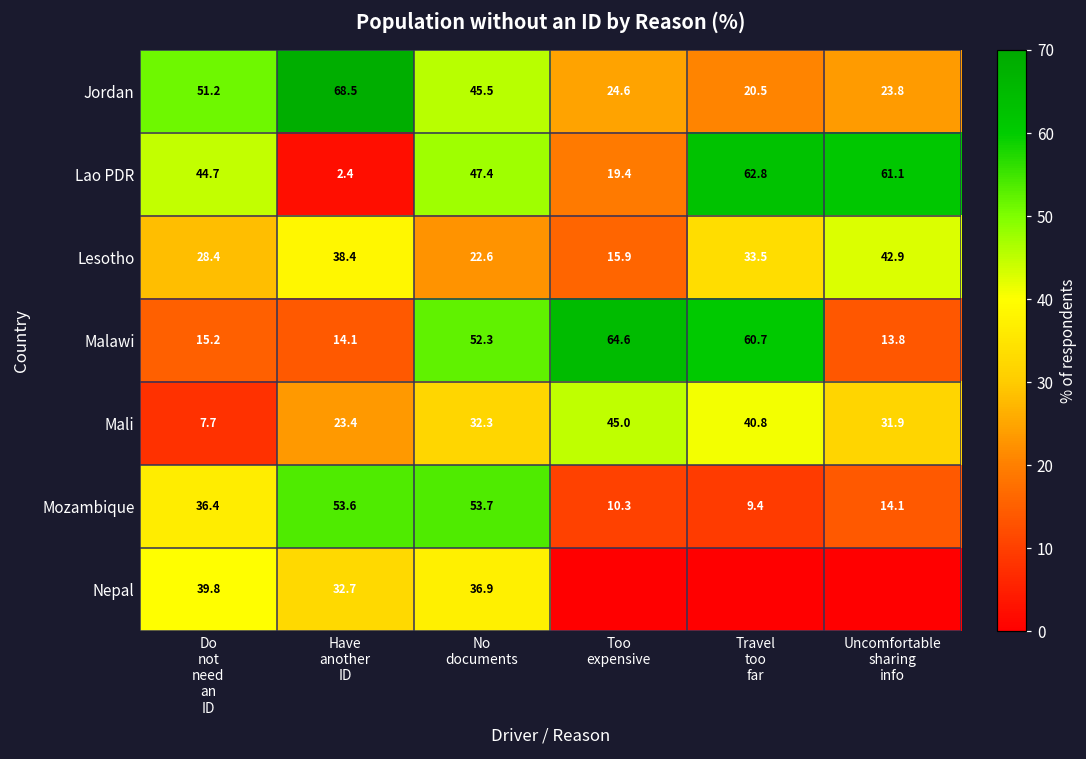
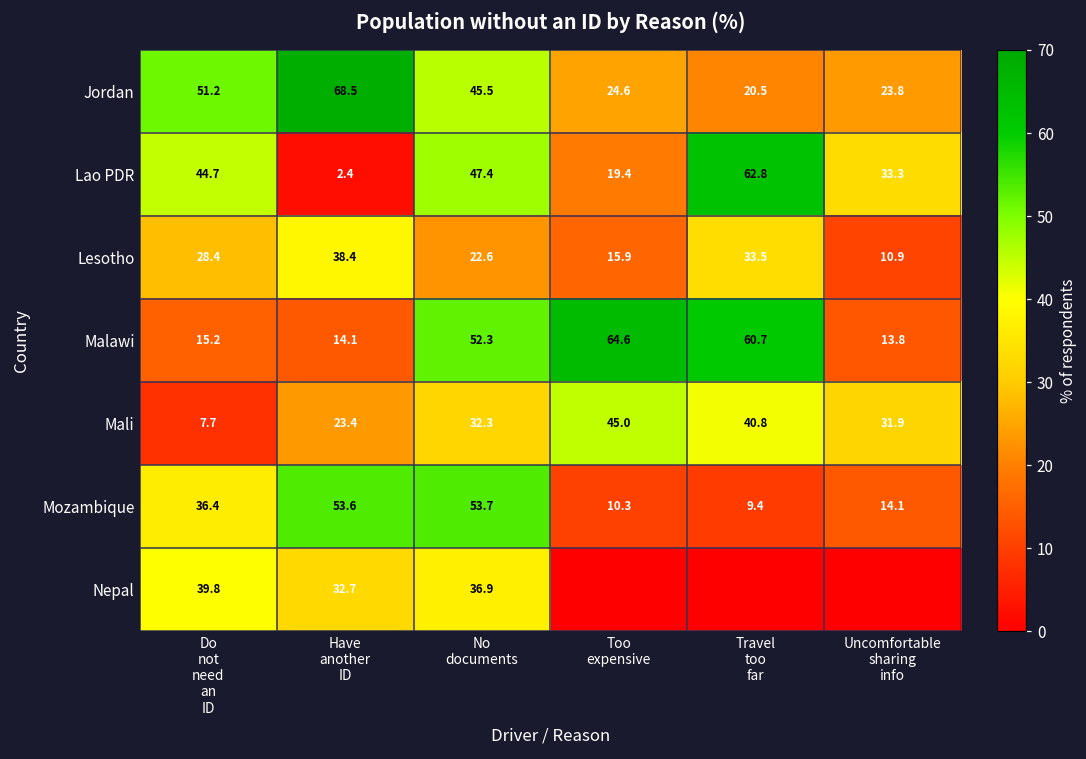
Lao PDR, Uncomfortable sharing info: 61.1 -> 33.3
Lesotho, Uncomfortable sharing info: 42.9 -> 10.9
